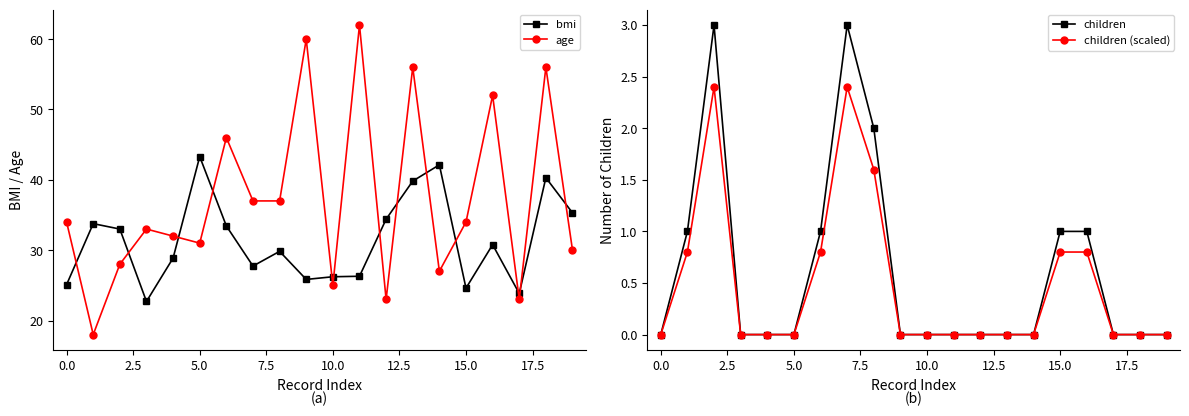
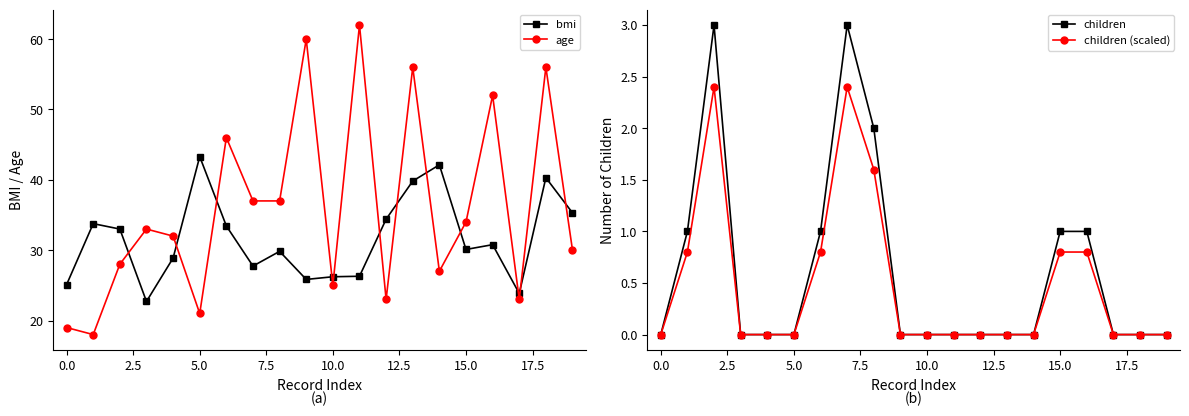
(a), age, 0.0: 34 -> 19
(a), age, 5.0: 31 -> 21
(a), bmi, 15.0: 25 -> 30
